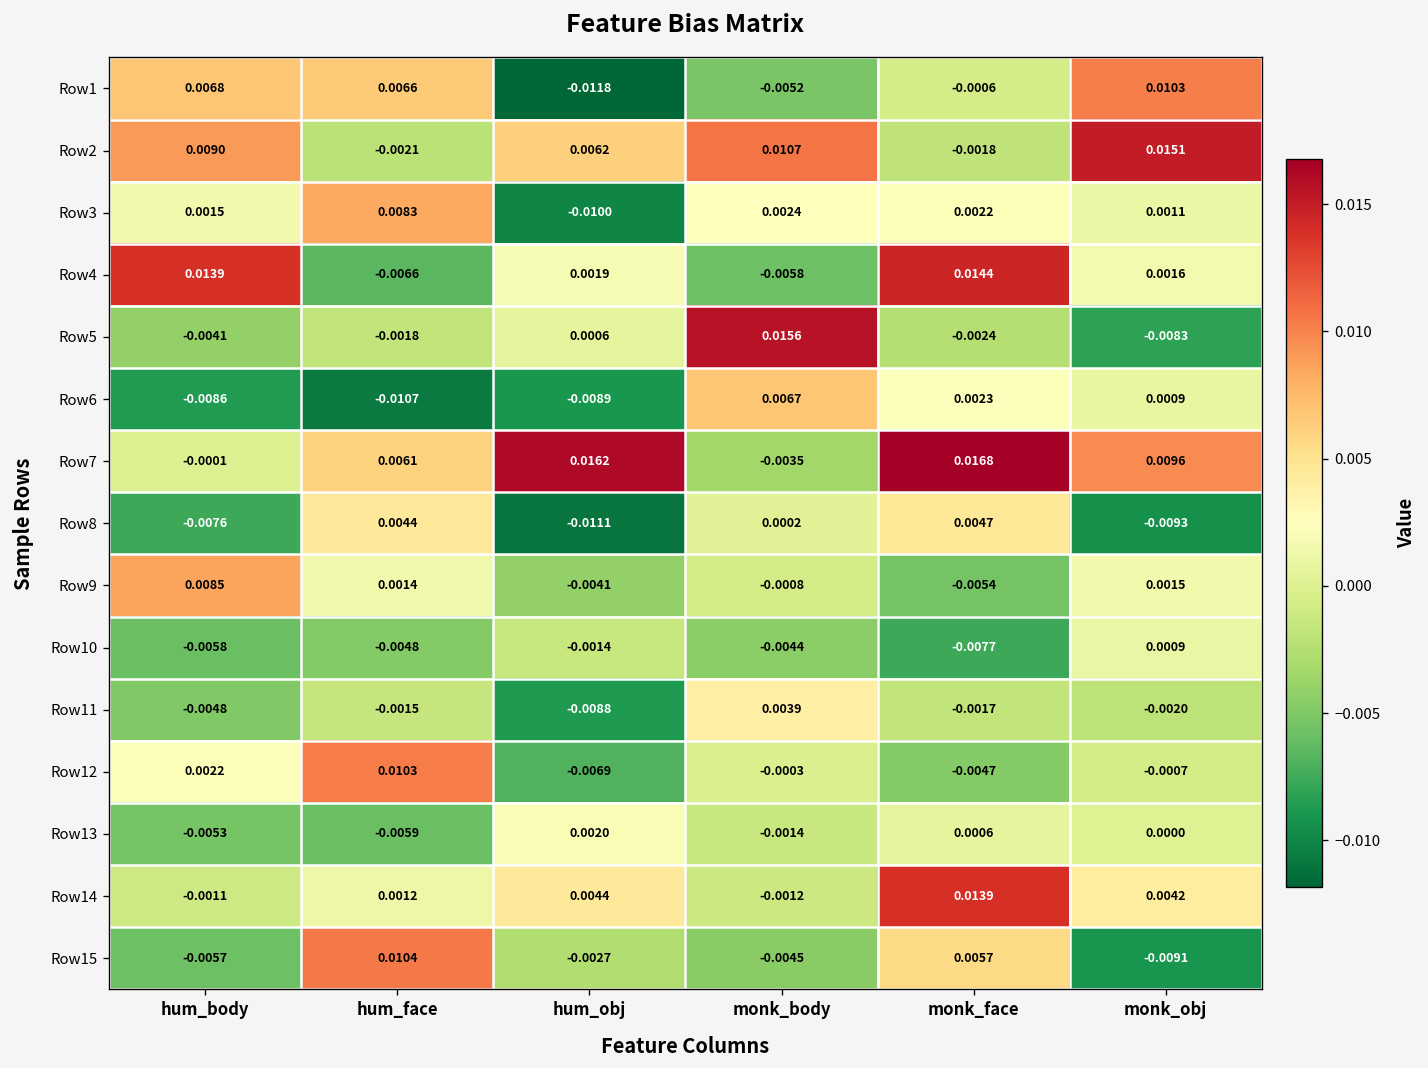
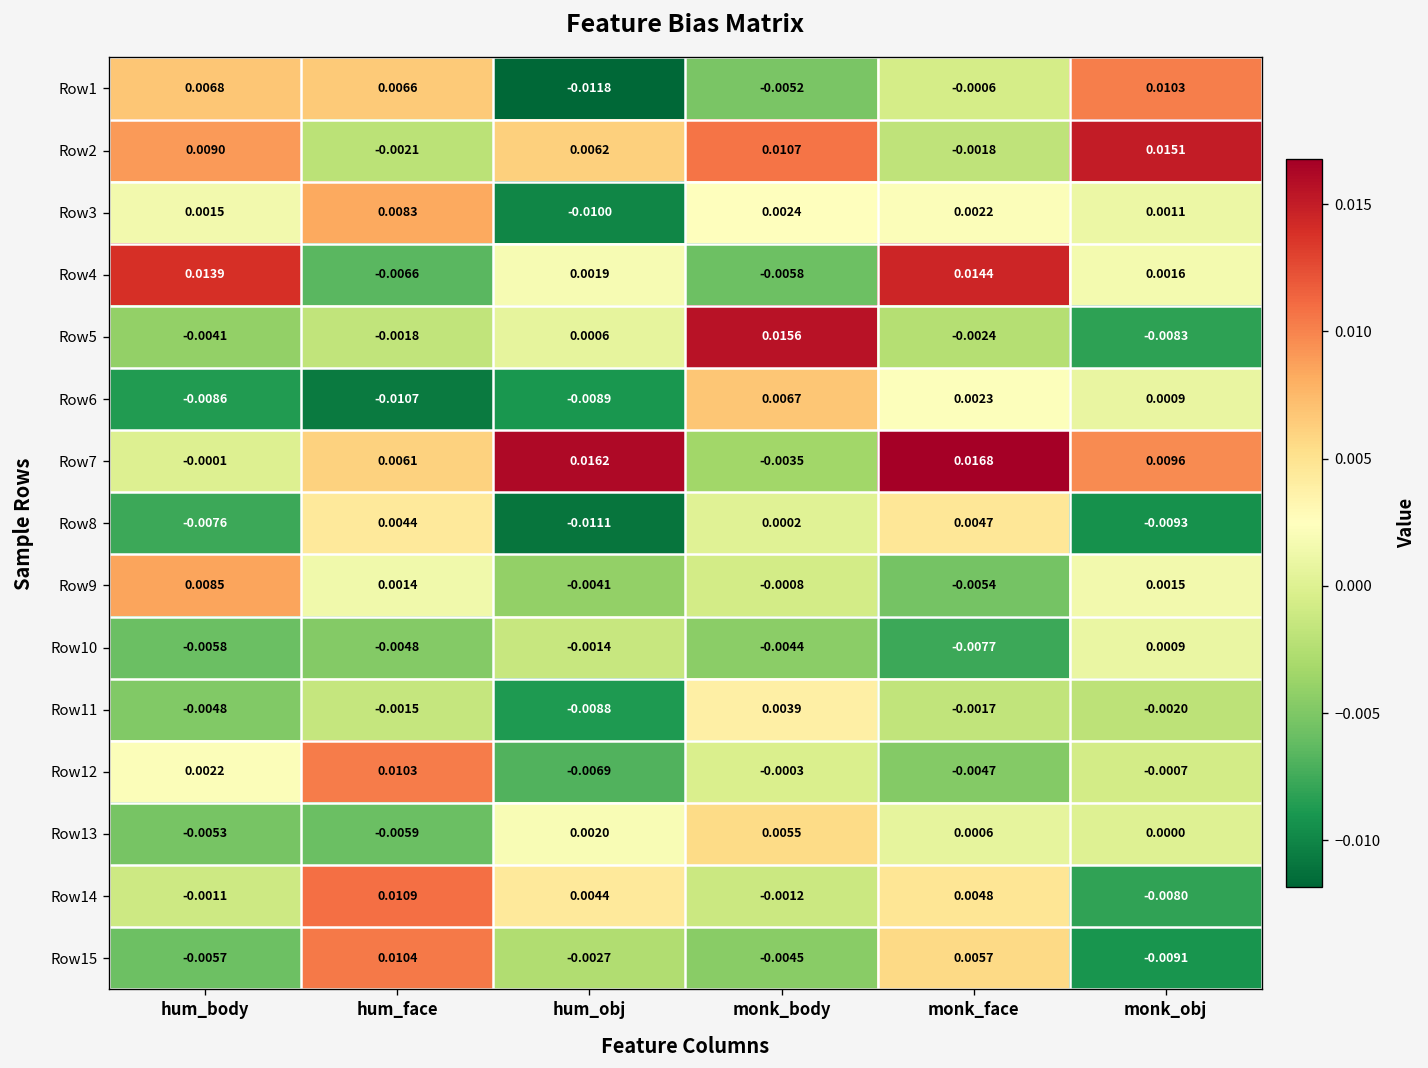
Row13, monk_body: -0.0014 -> 0.0055
Row14, hum_face: 0.0012 -> 0.0109
Row14, monk_face: 0.0139 -> 0.0048
Row14, monk_obj: 0.0042 -> -0.0080
